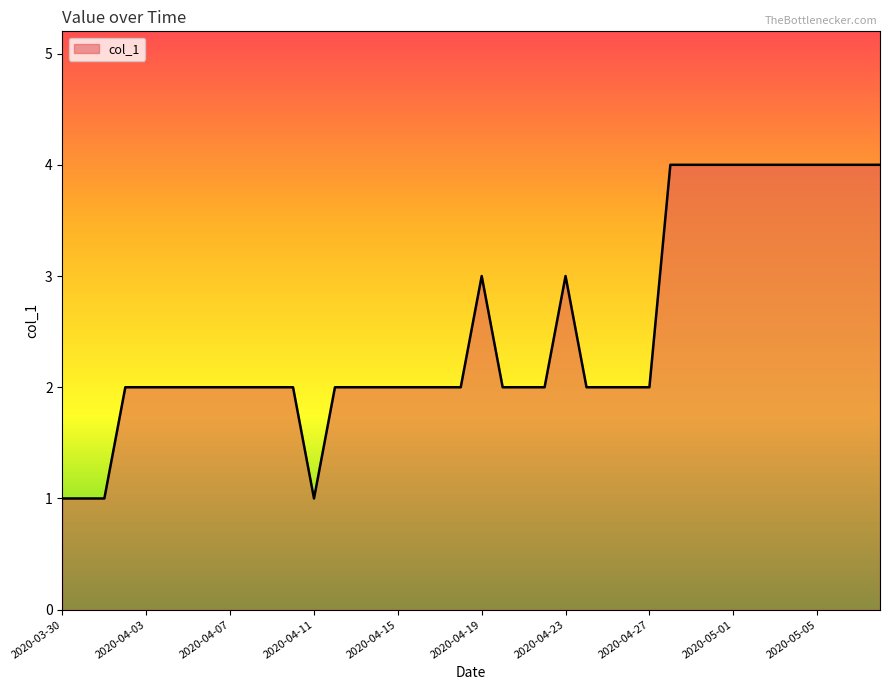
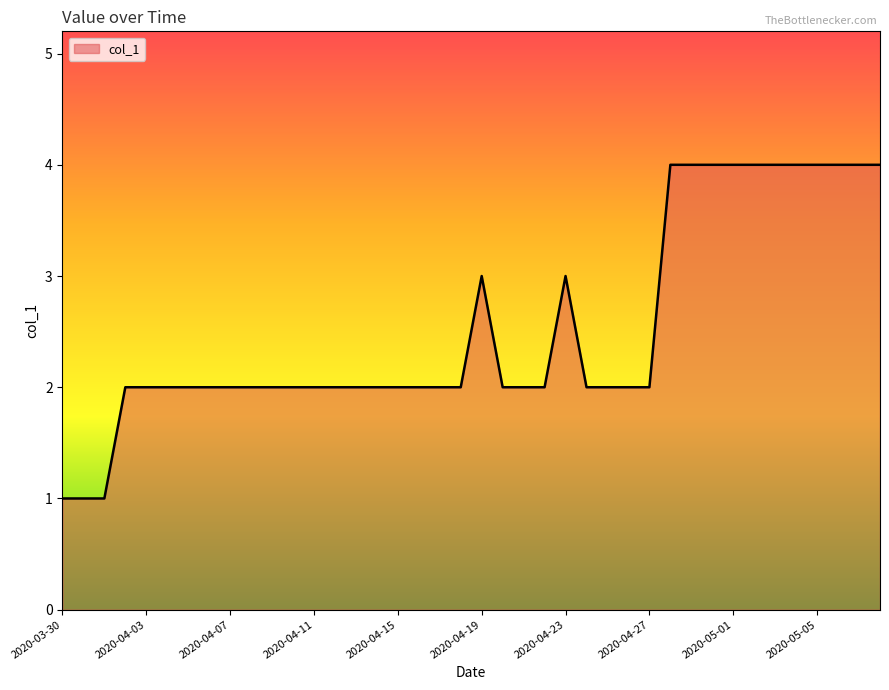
2020-04-11: 1 -> 2
